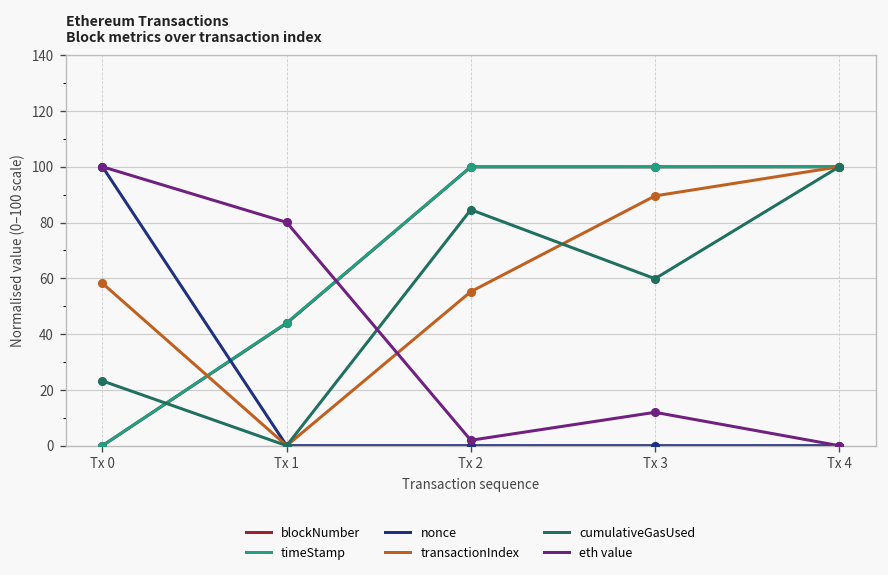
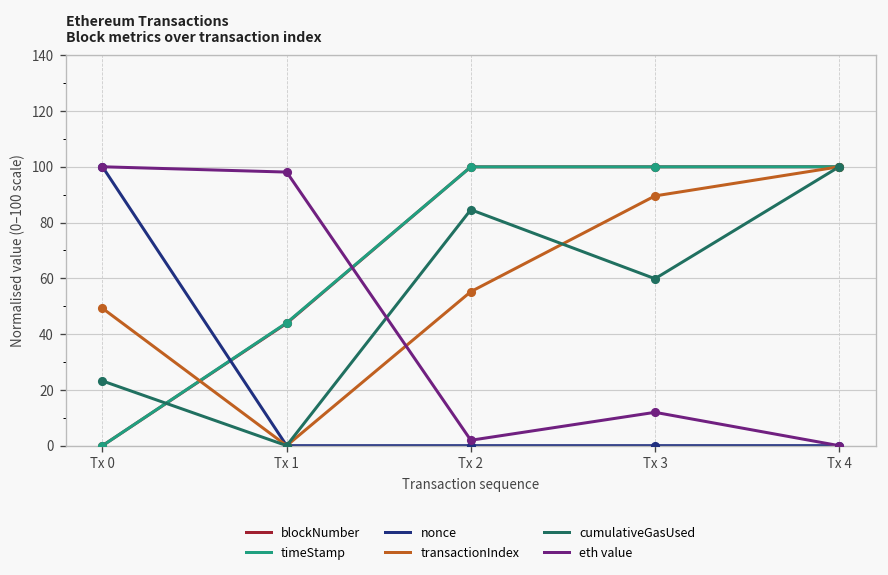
transactionIndex, Tx 0: 58 -> 49
eth value, Tx 1: 80 -> 98
